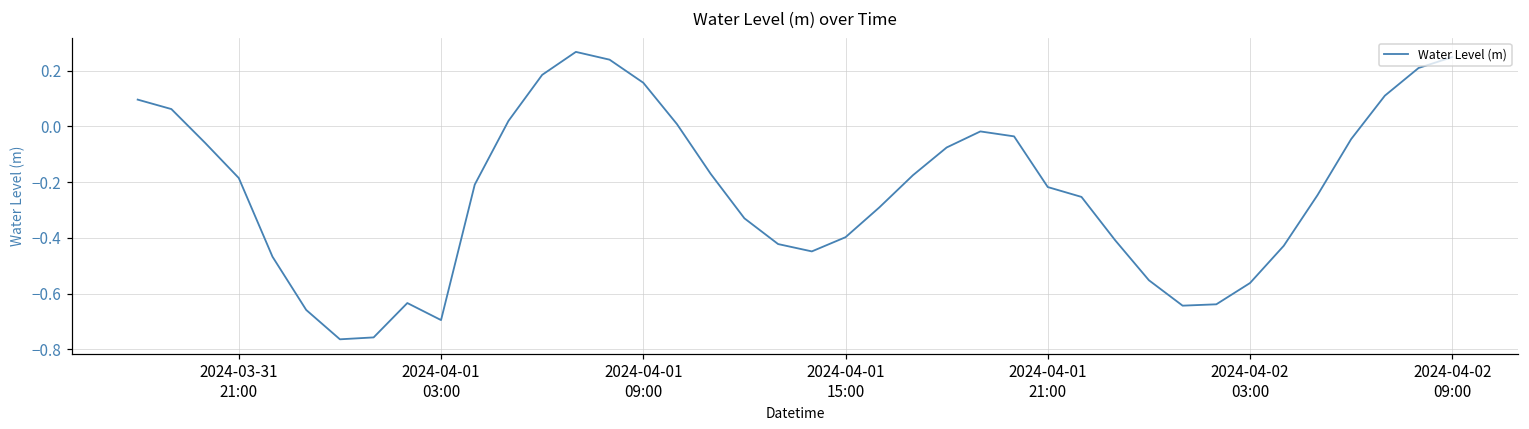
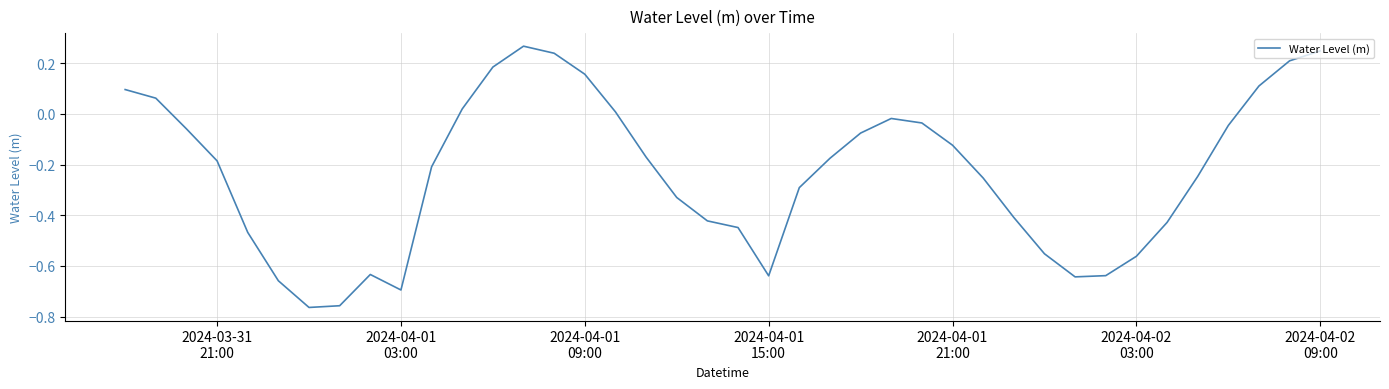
2024-04-01 15:00: -0.40 -> -0.64
2024-04-01 21:00: -0.22 -> -0.12
